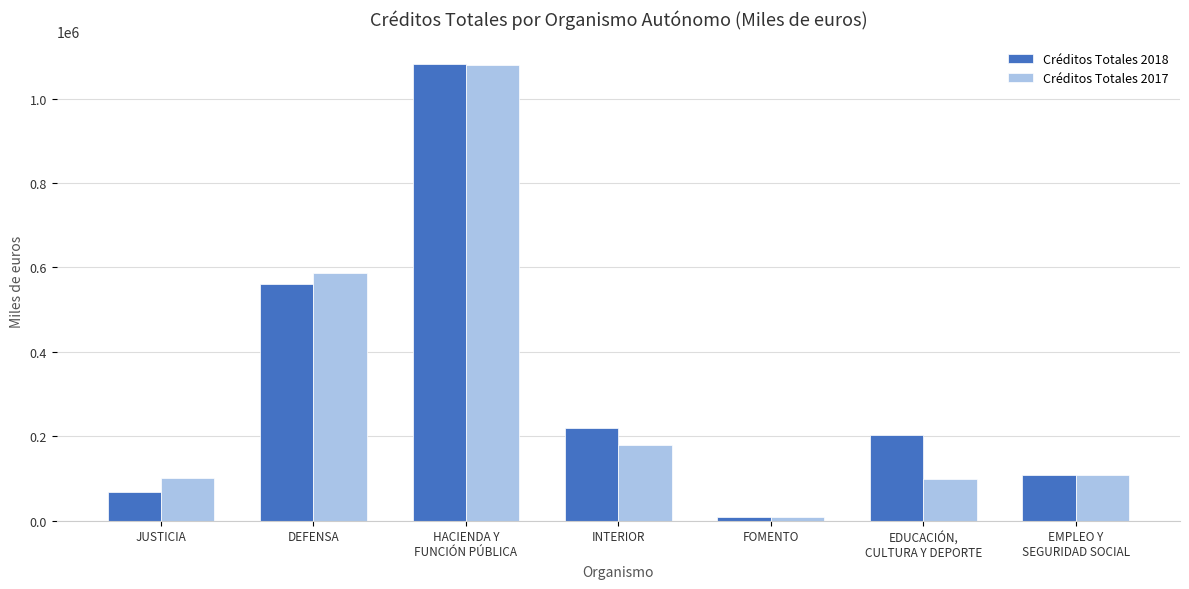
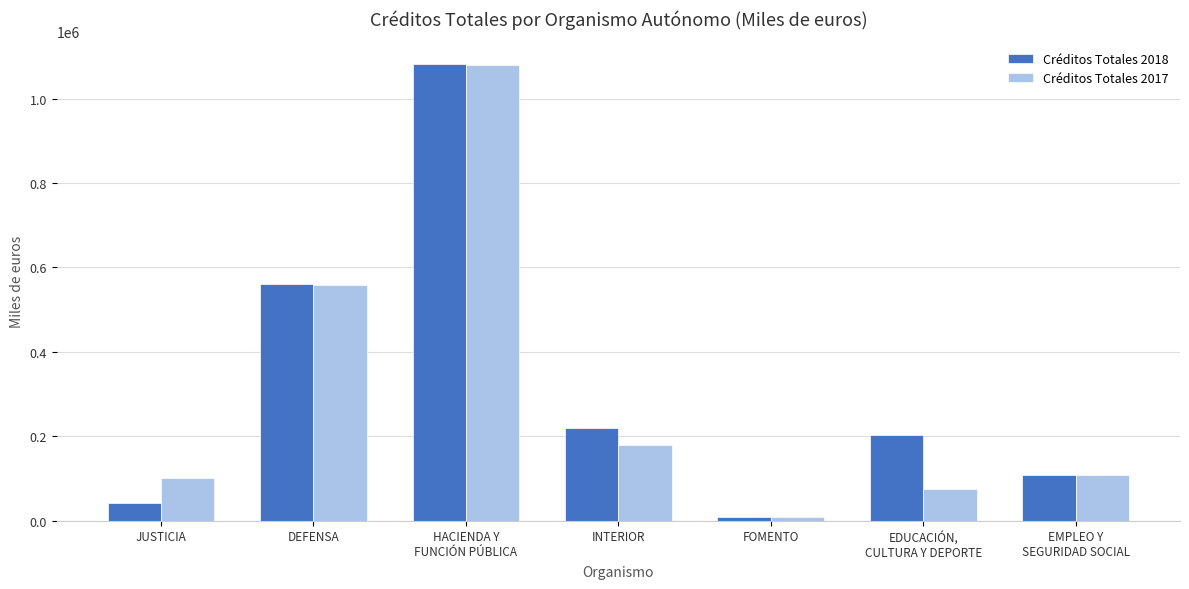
Créditos Totales 2018, JUSTICIA: 70000 -> 40000
Créditos Totales 2017, DEFENSA: 590000 -> 560000
Créditos Totales 2017, EDUCACIÓN, CULTURA Y DEPORTE: 100000 -> 80000
